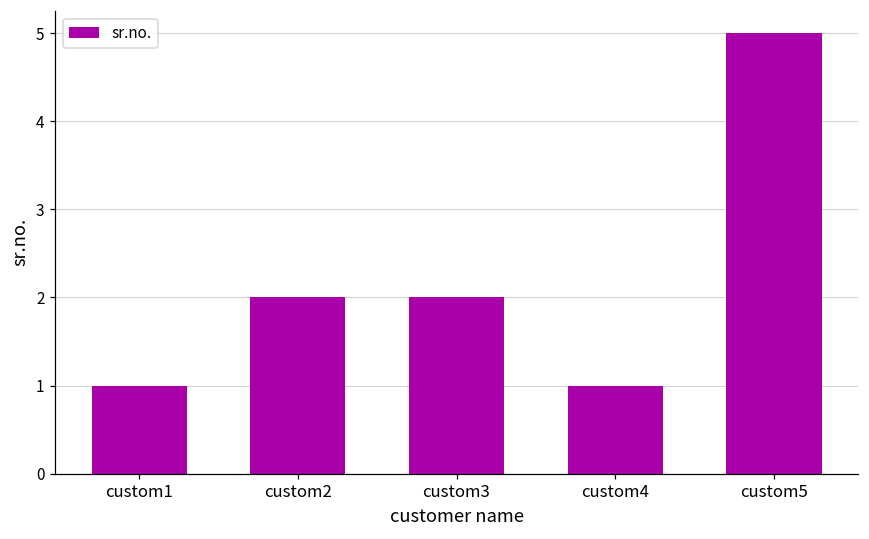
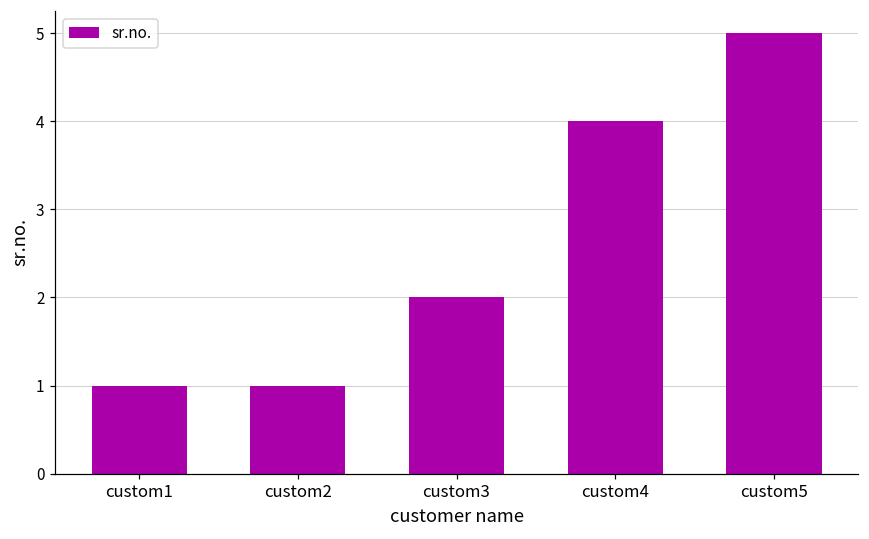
custom2: 2 -> 1
custom4: 1 -> 4
